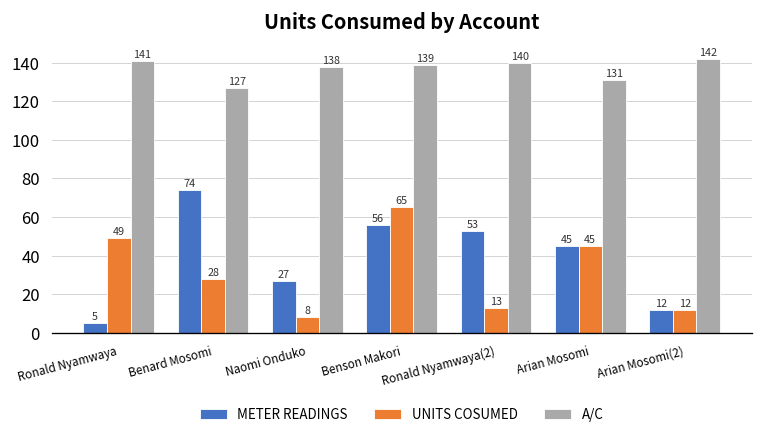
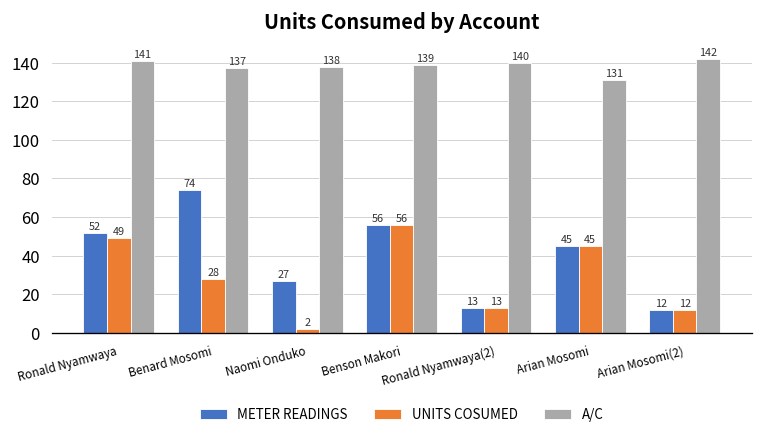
METER READINGS, Ronald Nyamwaya: 5 -> 52
A/C, Benard Mosomi: 127 -> 137
UNITS COSUMED, Naomi Onduko: 8 -> 2
UNITS COSUMED, Benson Makori: 65 -> 56
METER READINGS, Ronald Nyamwaya(2): 53 -> 13
